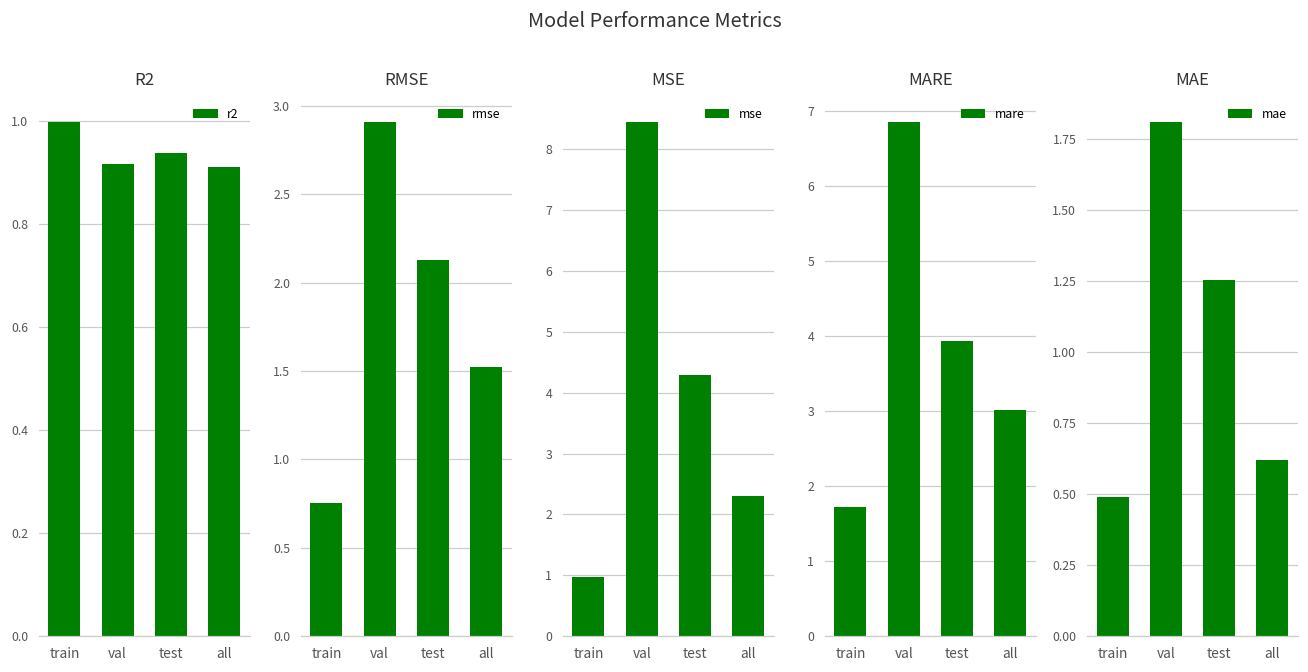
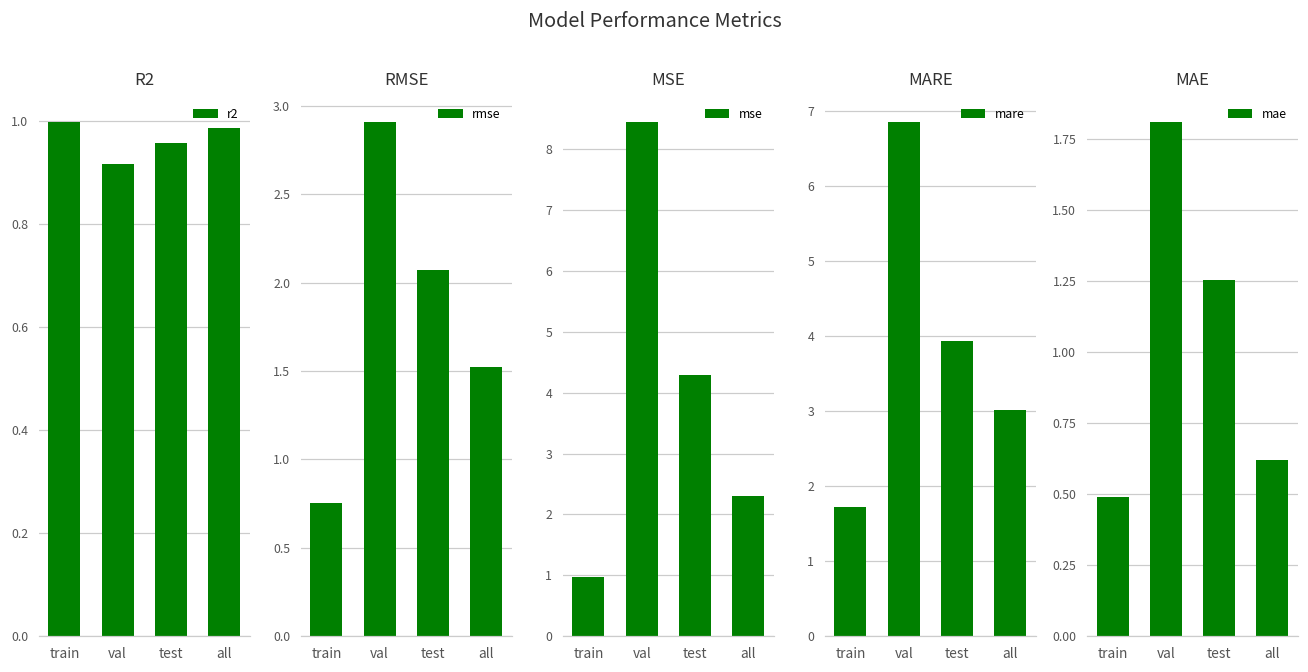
R2, test: 0.94 -> 0.96
R2, all: 0.91 -> 0.99
RMSE, test: 2.13 -> 2.07
